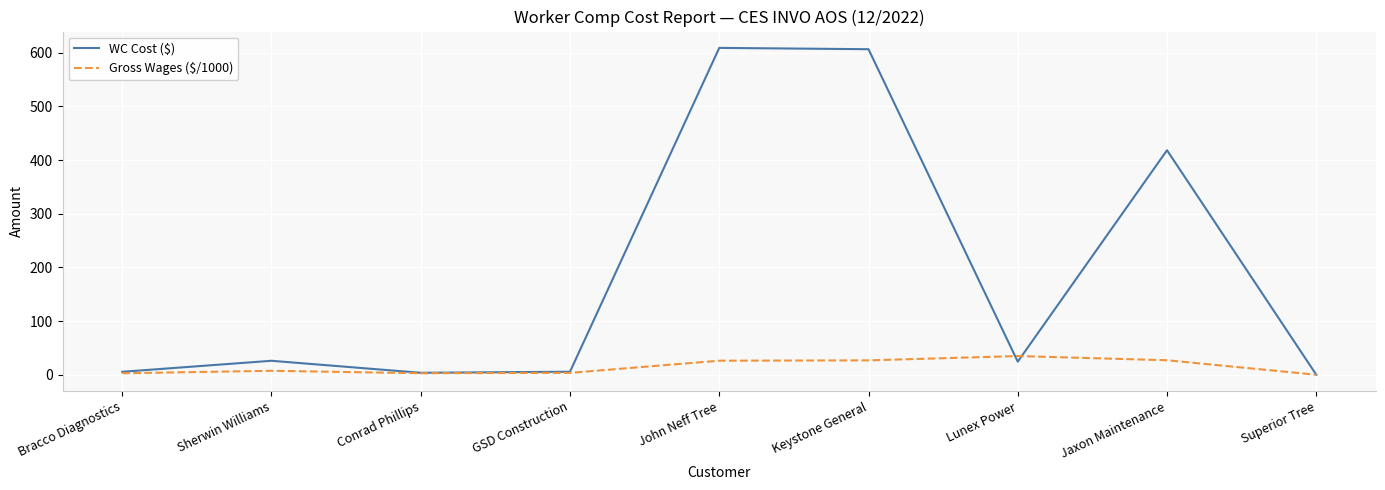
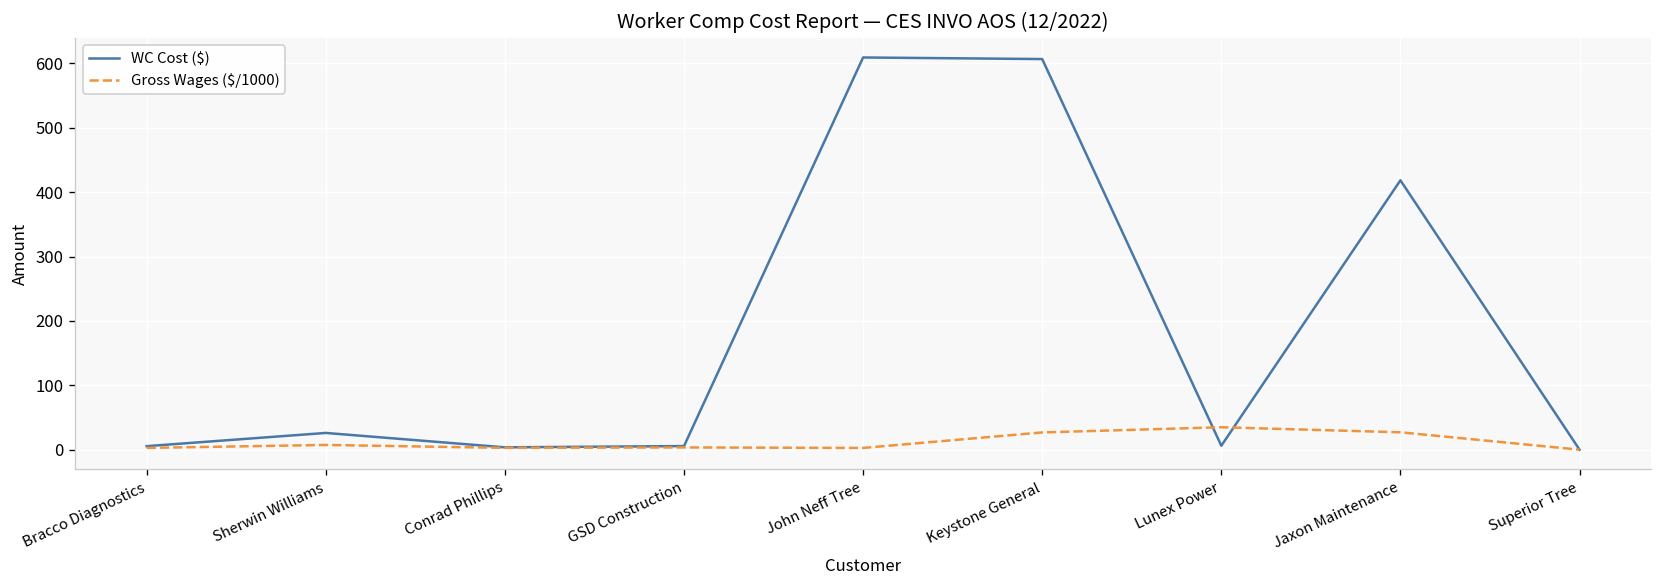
Gross Wages ($/1000), John Neff Tree: 30 -> 0
WC Cost ($), Lunex Power: 20 -> 10
